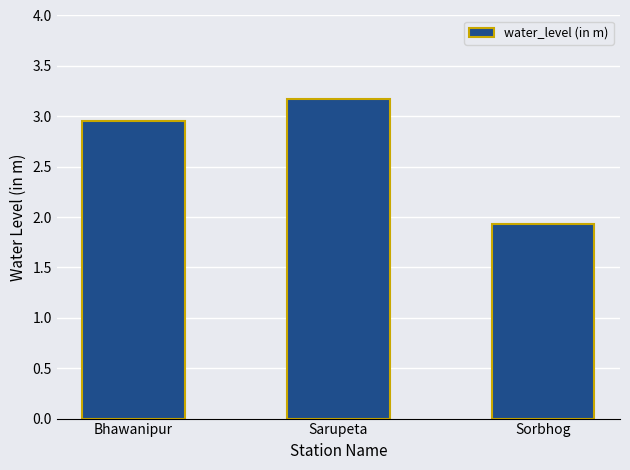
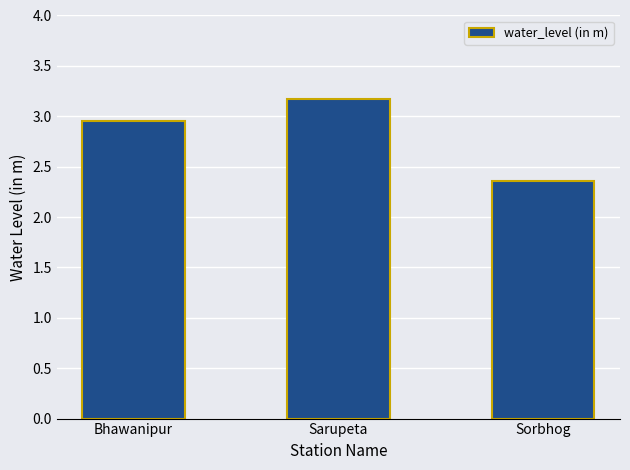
Sorbhog: 1.93 -> 2.36
